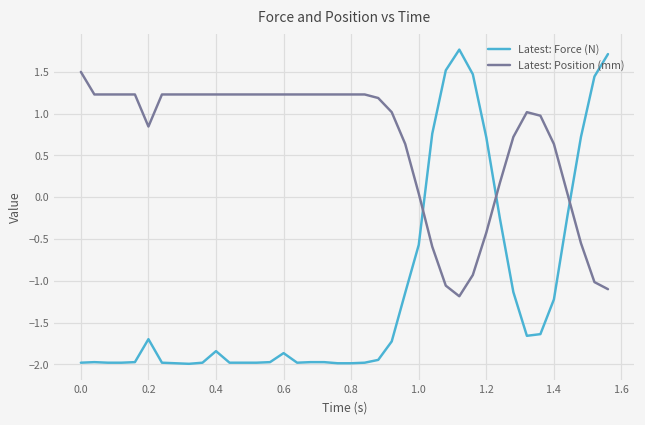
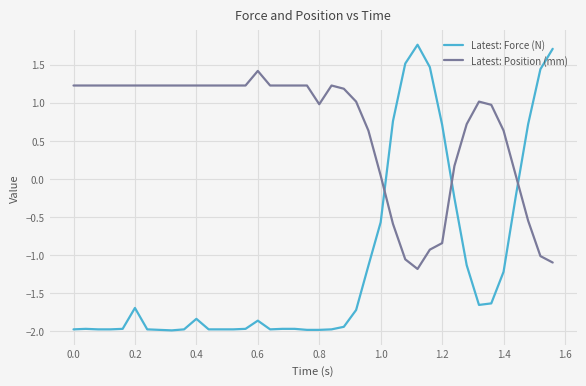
Latest: Position (mm), 0.0: 1.5 -> 1.2
Latest: Position (mm), 0.2: 0.8 -> 1.2
Latest: Position (mm), 0.6: 1.2 -> 1.4
Latest: Position (mm), 0.8: 1.2 -> 1.0
Latest: Position (mm), 1.2: -0.4 -> -0.8
